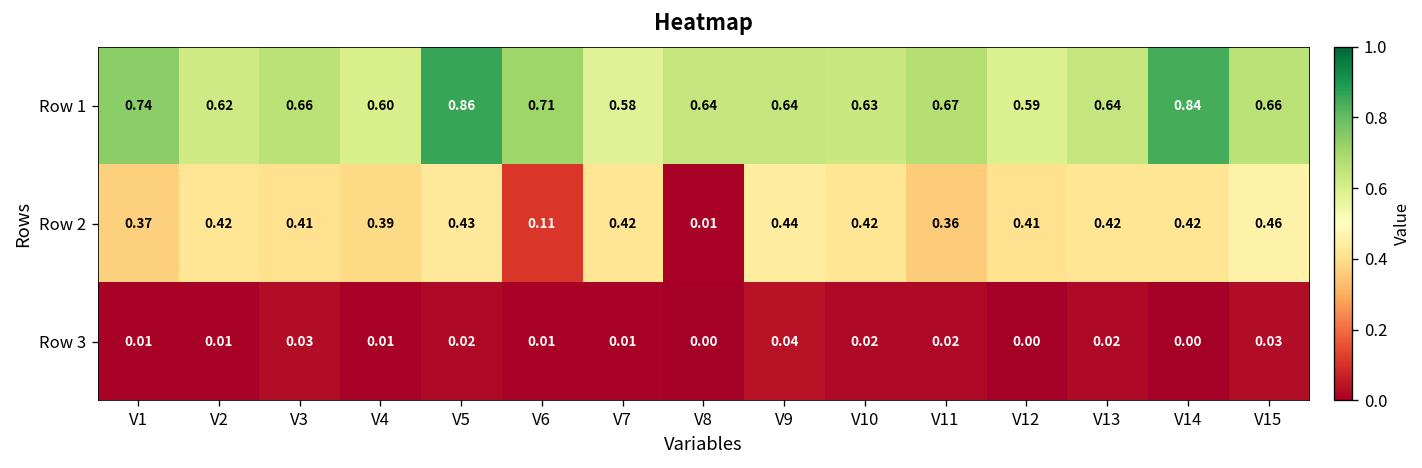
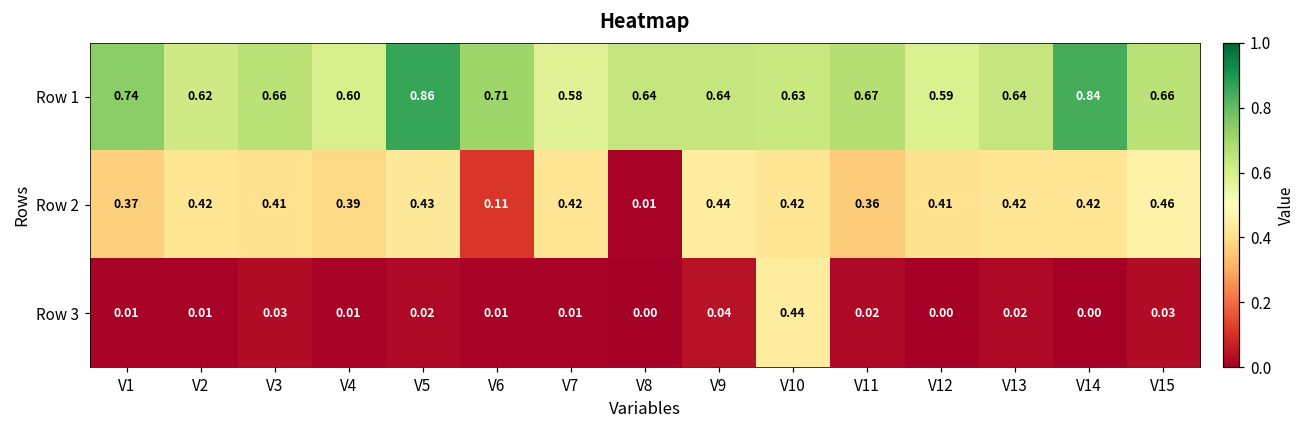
Row 3, V10: 0.02 -> 0.44
